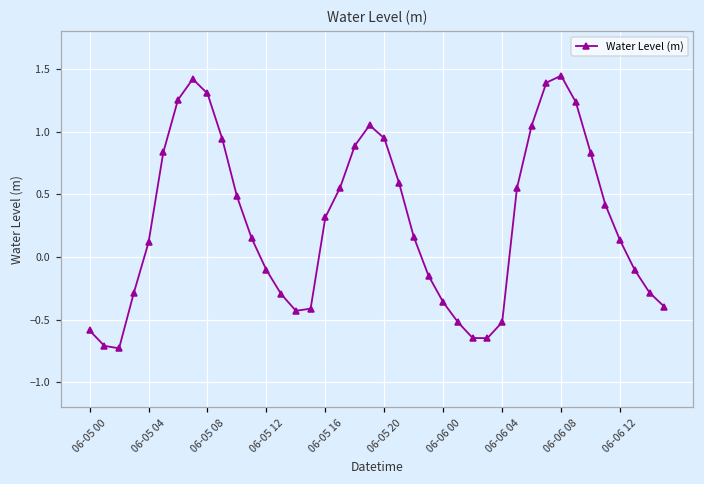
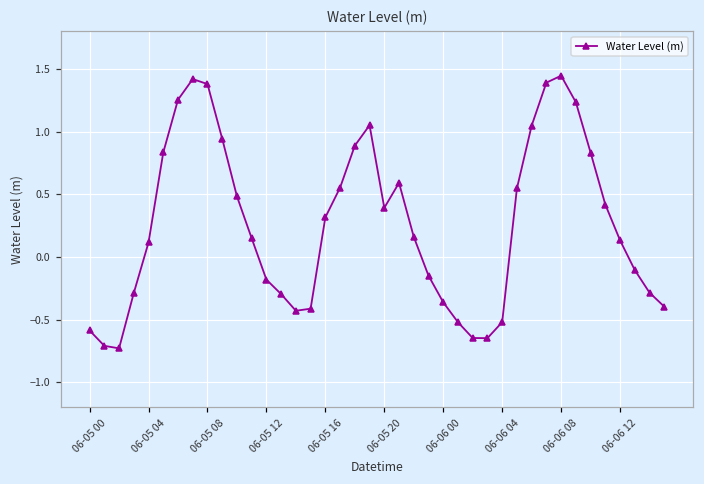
06-05 08: 1.30 -> 1.38
06-05 12: -0.10 -> -0.18
06-05 20: 0.95 -> 0.39
